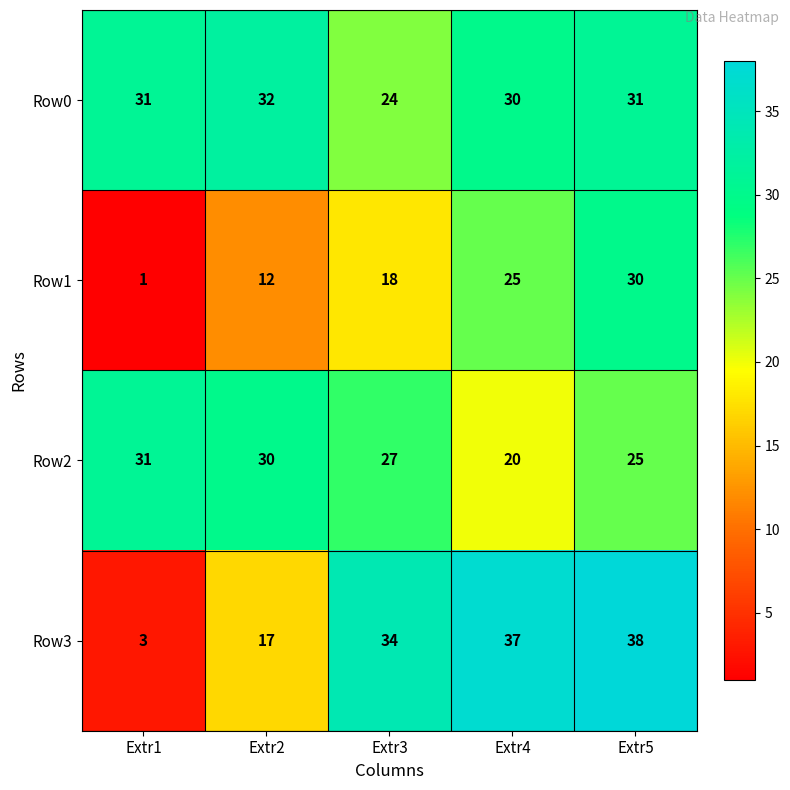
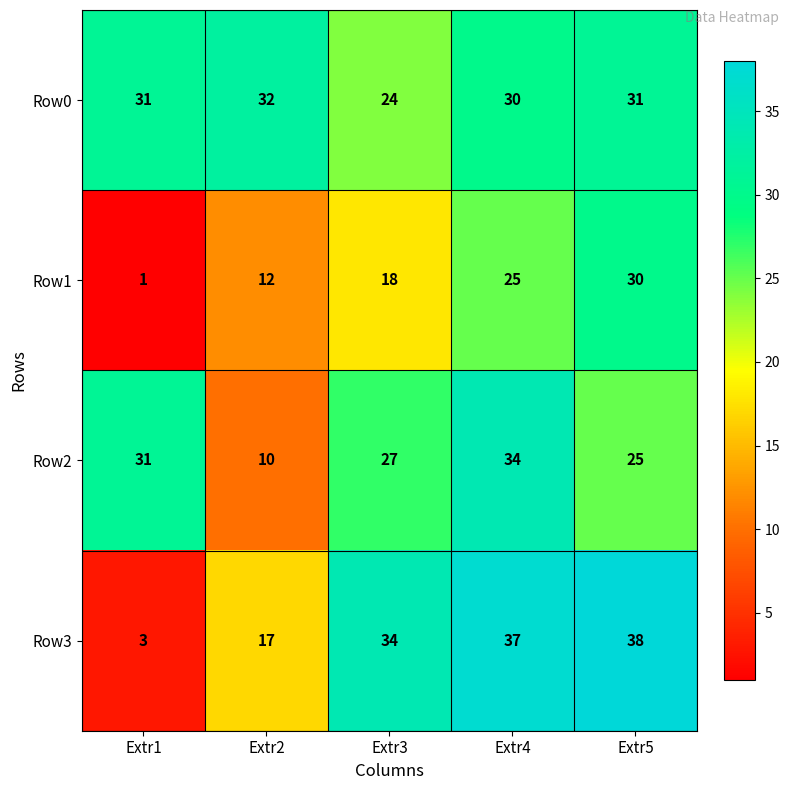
Row2, Extr2: 30 -> 10
Row2, Extr4: 20 -> 34
